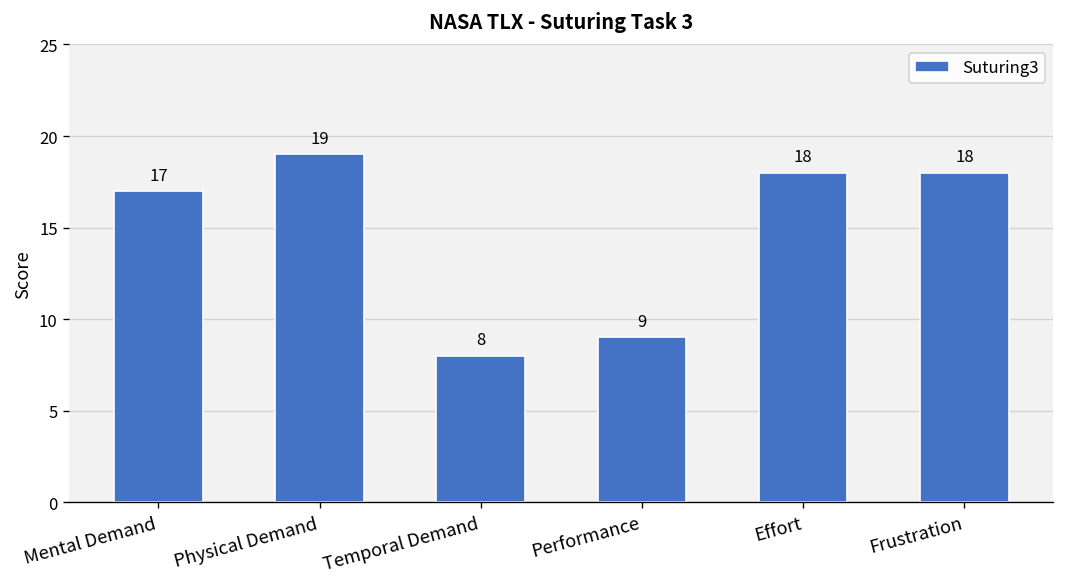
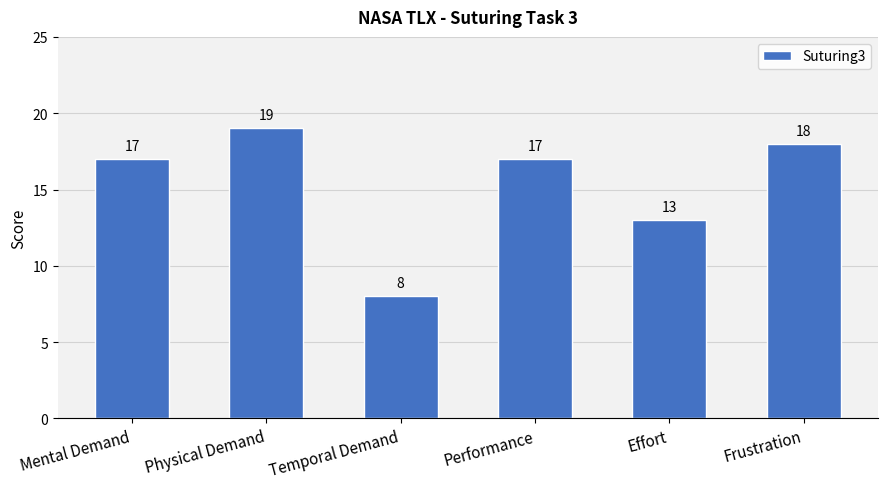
Performance: 9 -> 17
Effort: 18 -> 13
